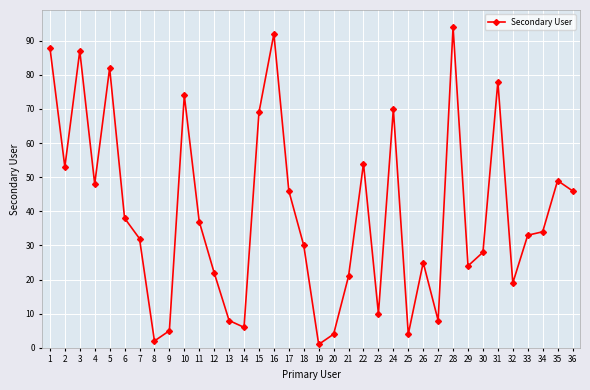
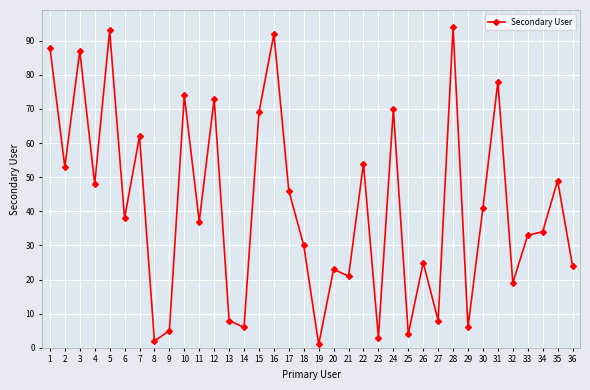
5: 82 -> 93
7: 32 -> 62
12: 22 -> 73
20: 4 -> 23
23: 10 -> 3
29: 24 -> 6
30: 28 -> 41
36: 46 -> 24
